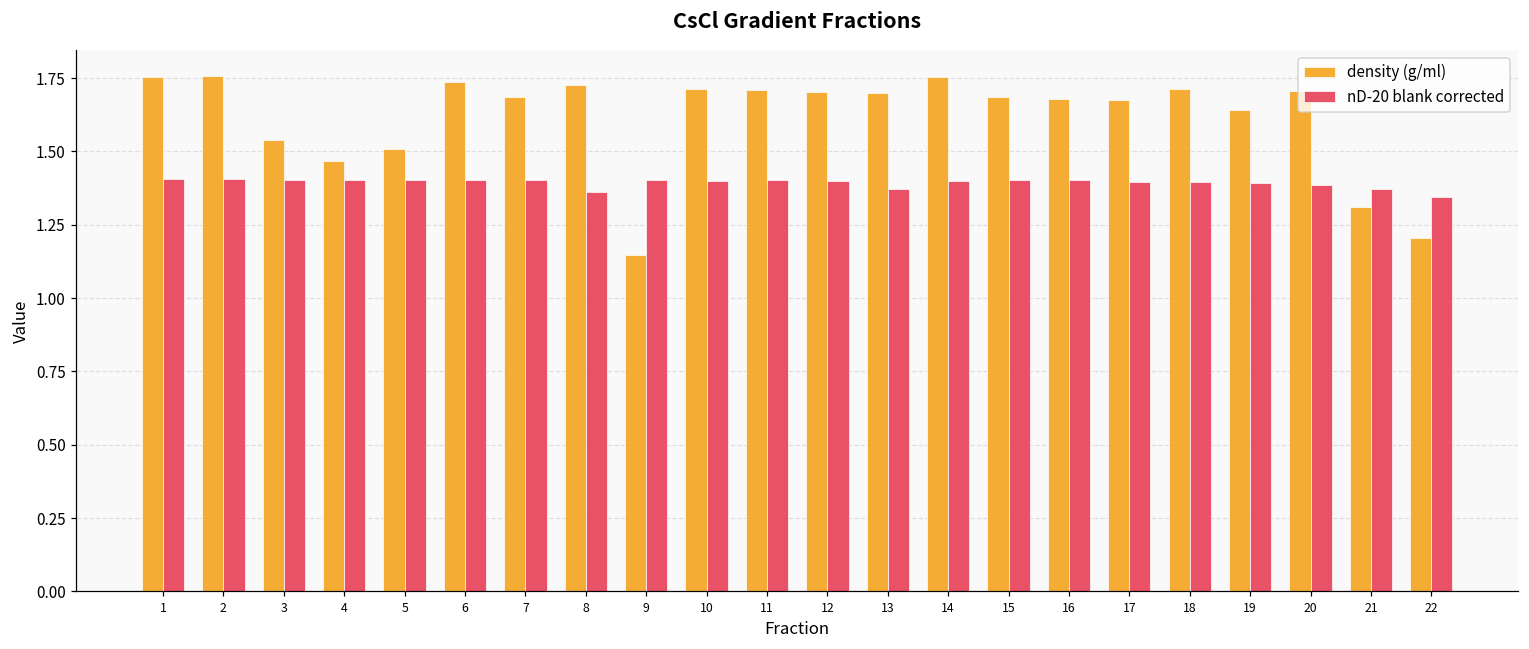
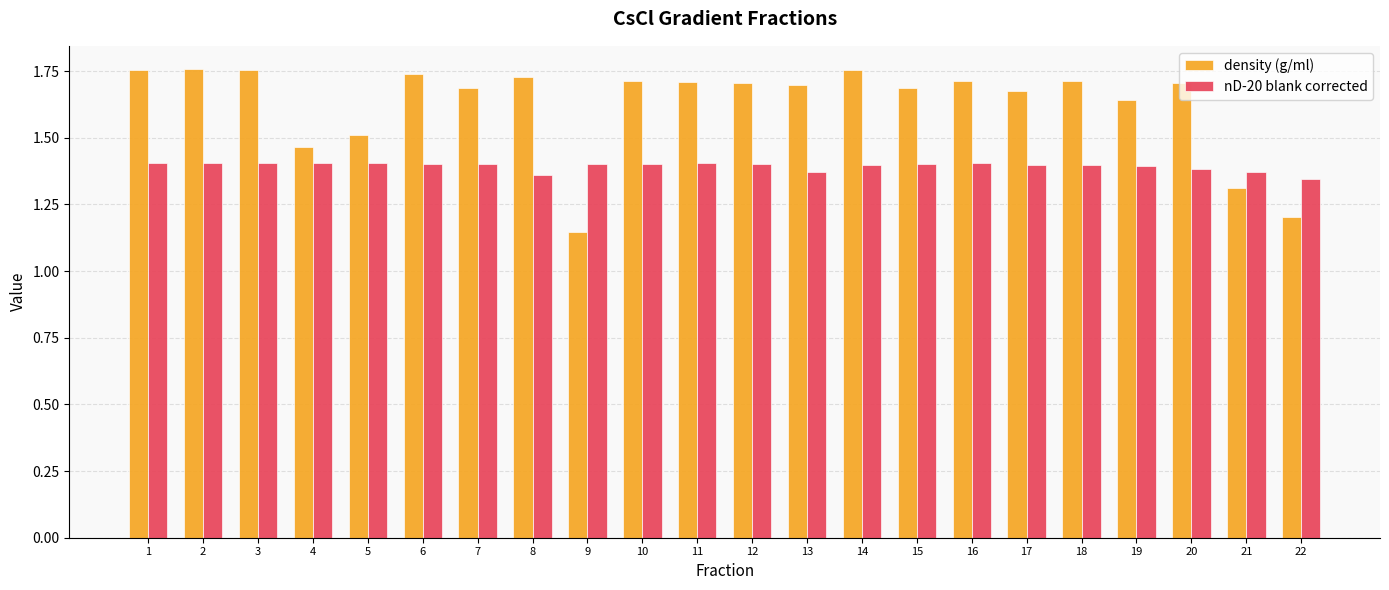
density (g/ml), 3: 1.54 -> 1.75
density (g/ml), 16: 1.68 -> 1.71
